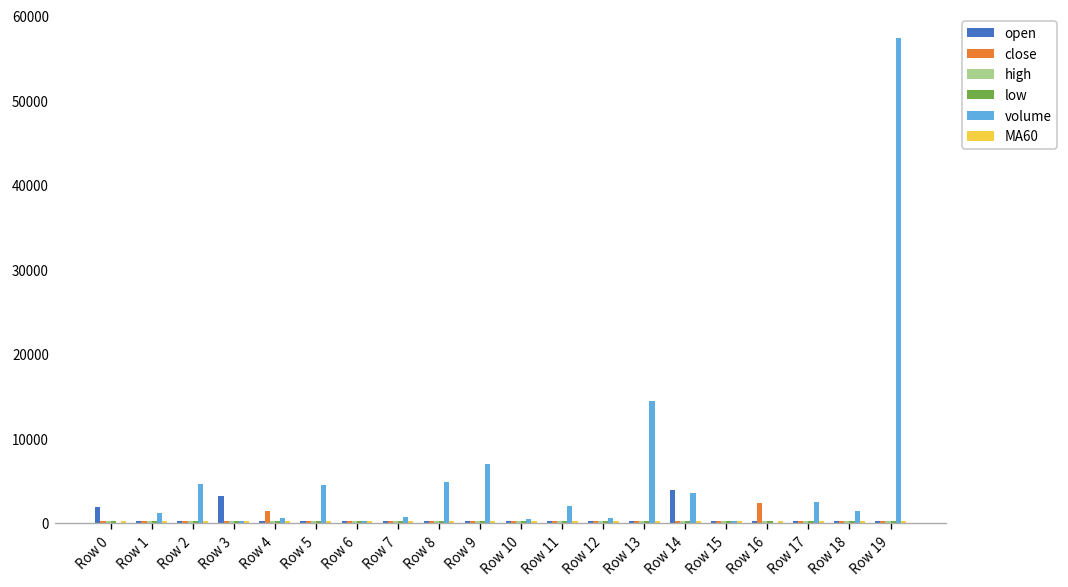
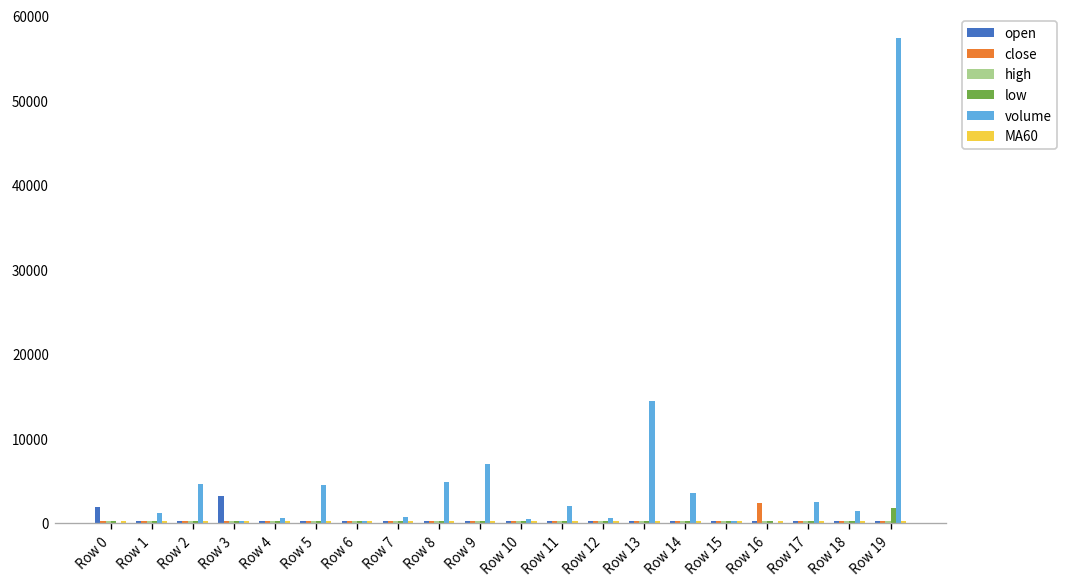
close, Row 4: 1000 -> 0
open, Row 14: 4000 -> 0
low, Row 19: 0 -> 2000
